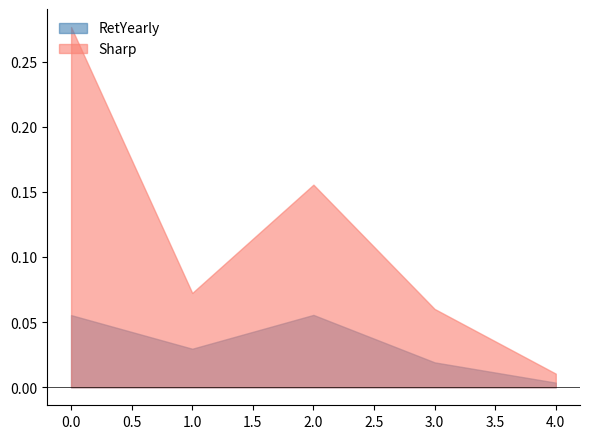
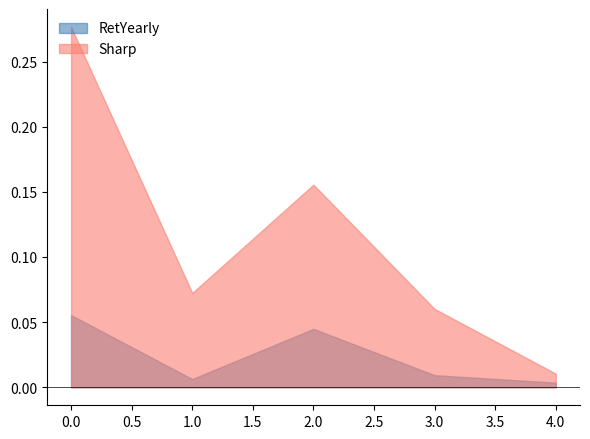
RetYearly, 1.0: 0.030 -> 0.006
RetYearly, 2.0: 0.056 -> 0.045
RetYearly, 3.0: 0.019 -> 0.009
